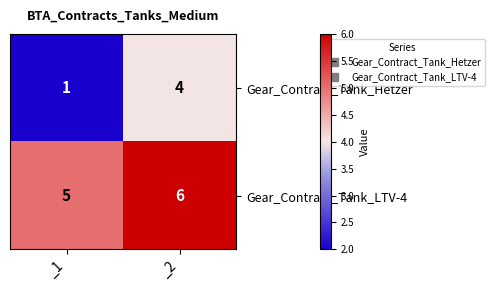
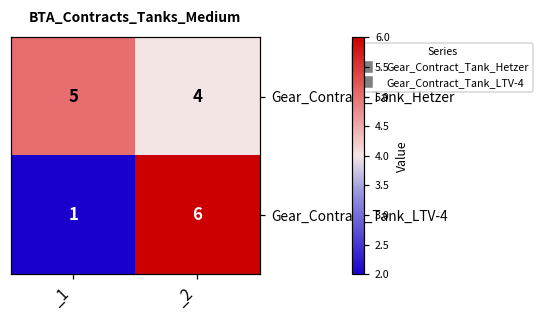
Gear_Contract_Tank_Hetzer, _1: 1 -> 5
Gear_Contract_Tank_LTV-4, _1: 5 -> 1
